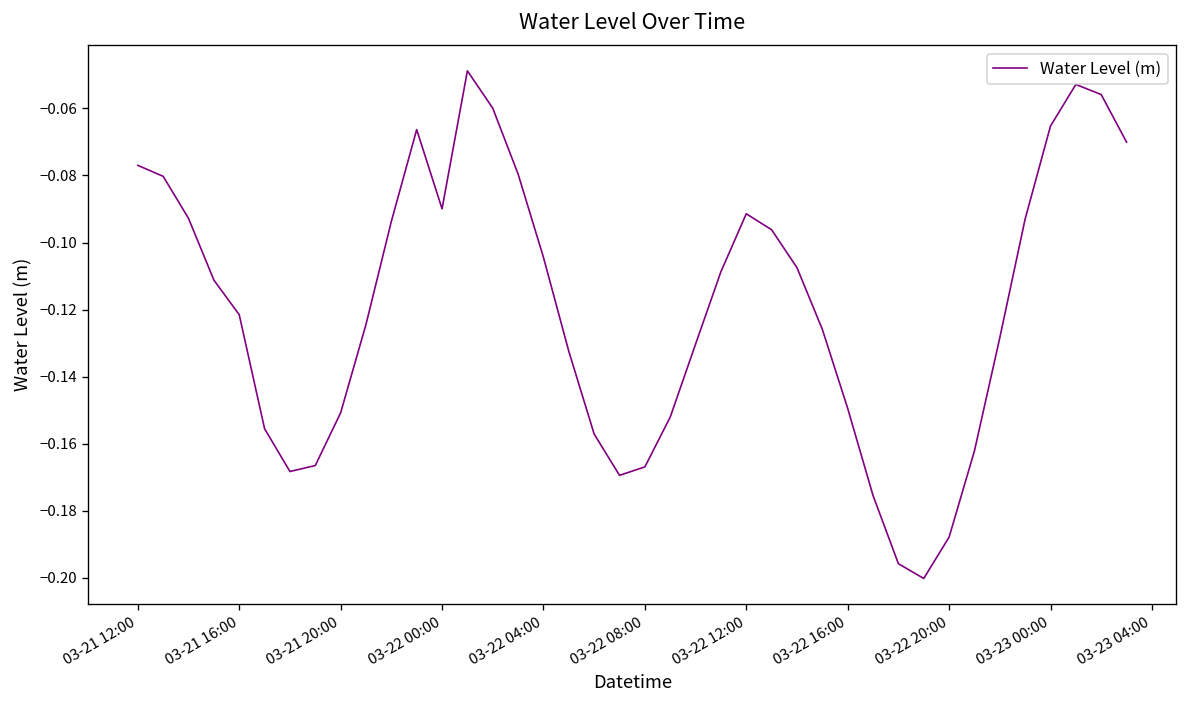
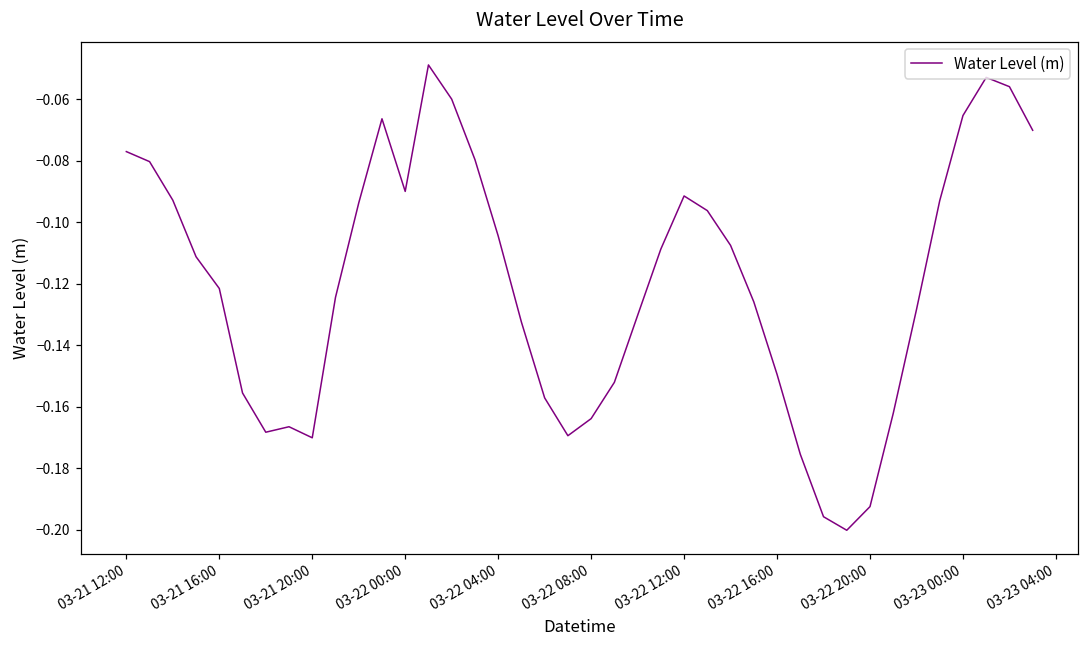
03-21 20:00: -0.151 -> -0.170
03-22 08:00: -0.167 -> -0.164
03-22 20:00: -0.188 -> -0.192
